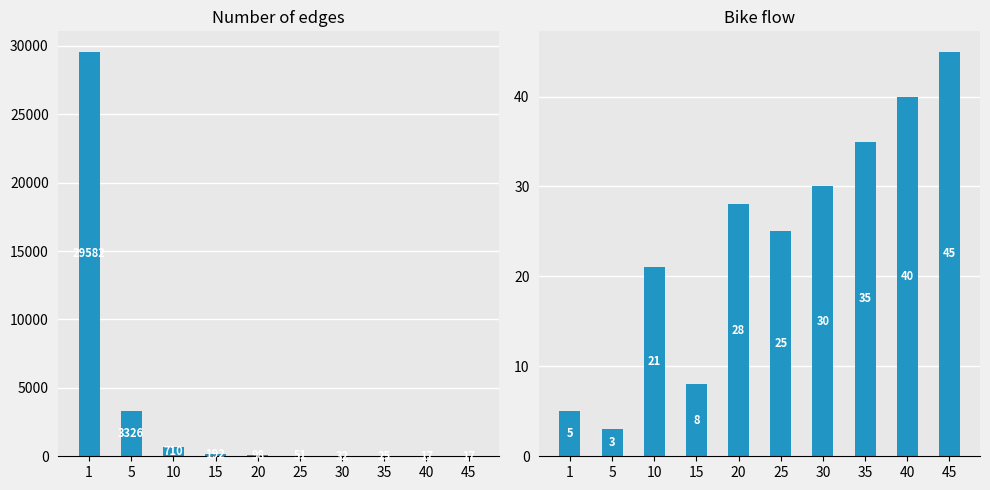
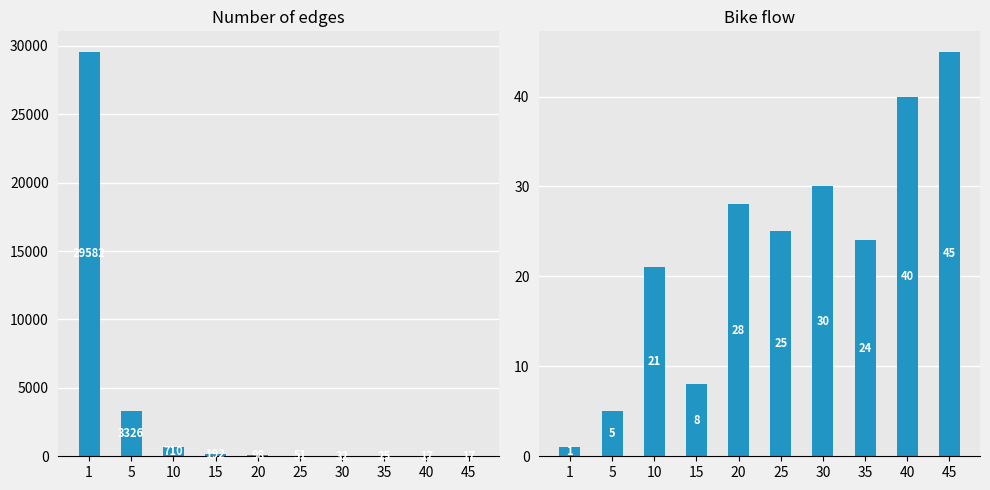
Bike flow, 1: 5 -> 1
Bike flow, 5: 3 -> 5
Bike flow, 35: 35 -> 24
